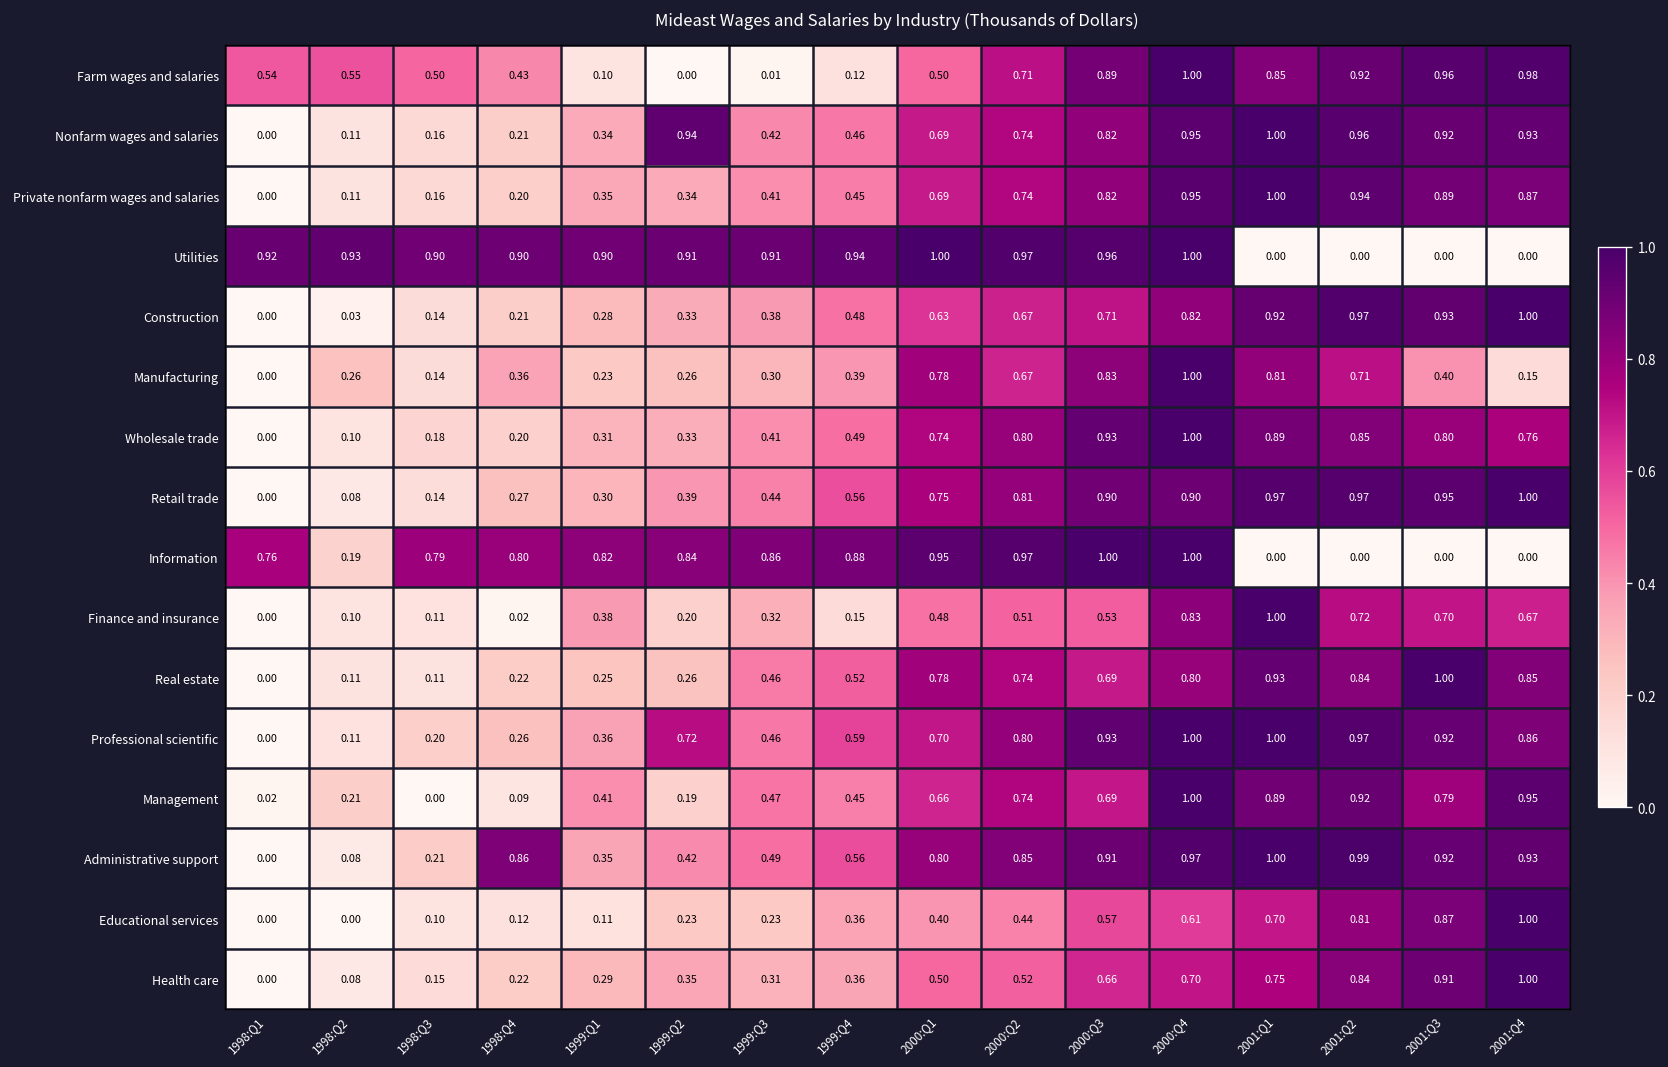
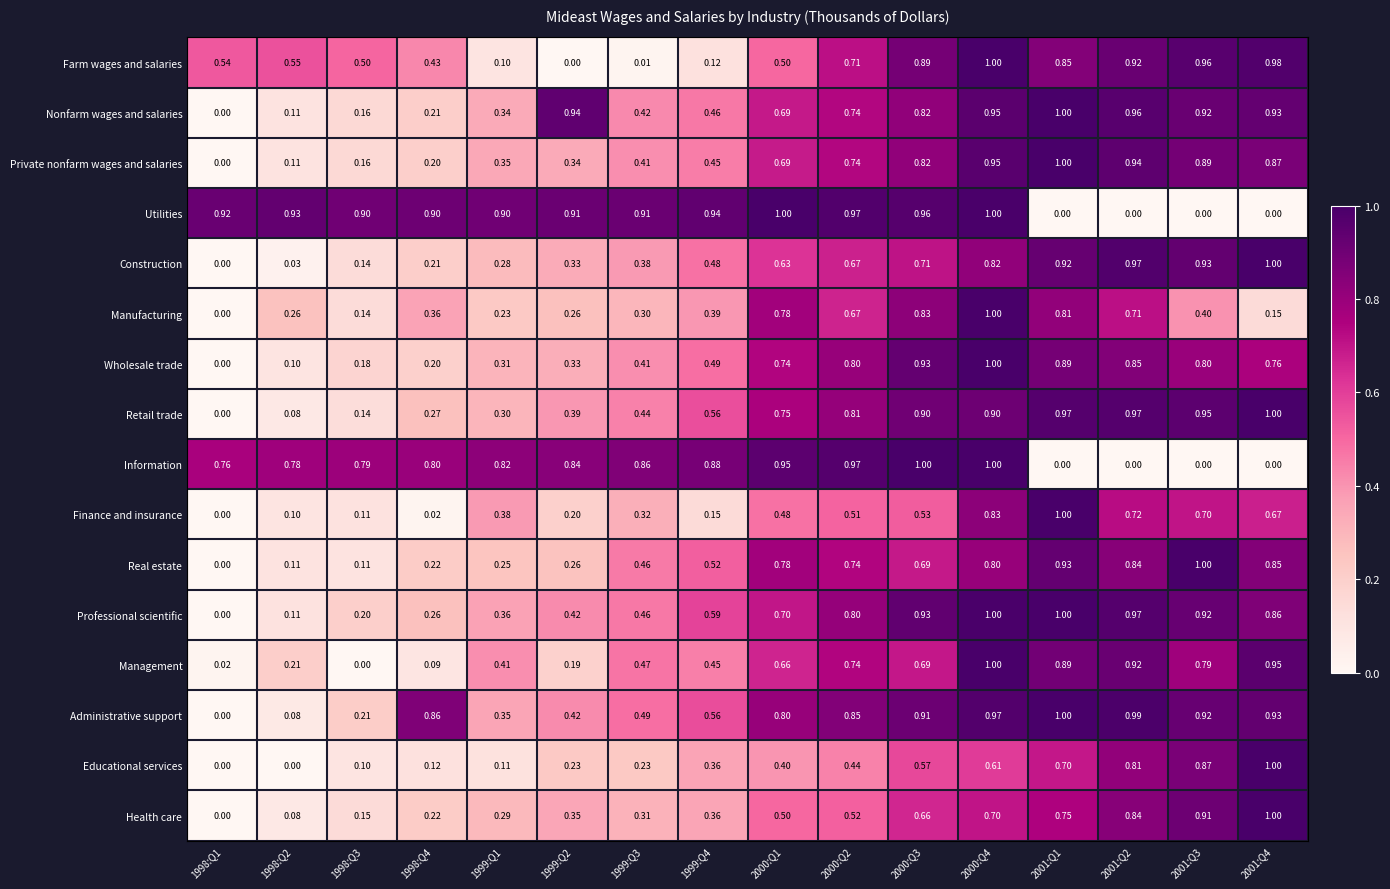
Information, 1998:Q2: 0.19 -> 0.78
Professional scientific, 1999:Q2: 0.72 -> 0.42
